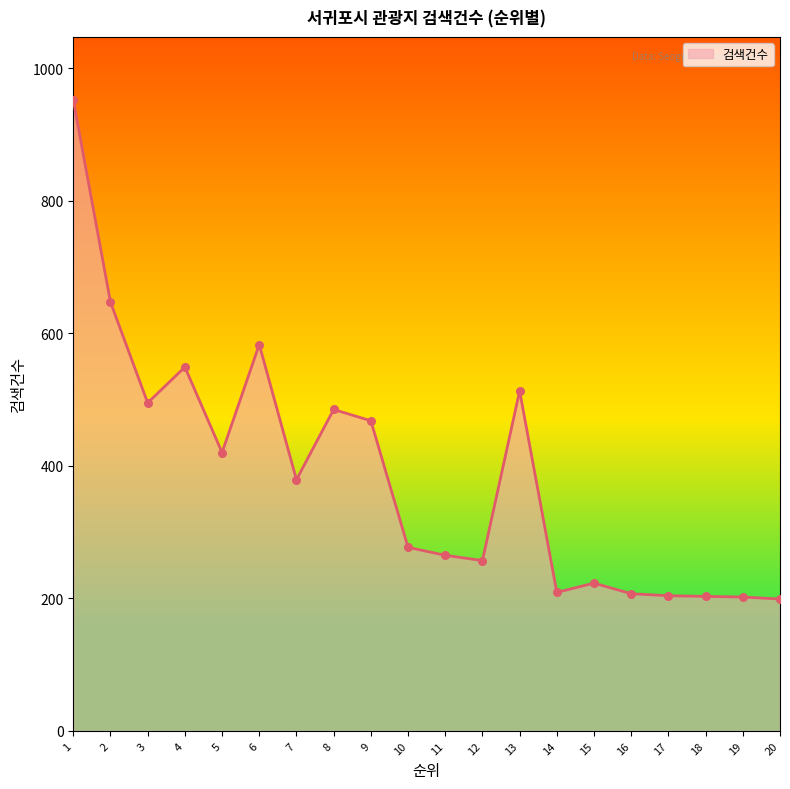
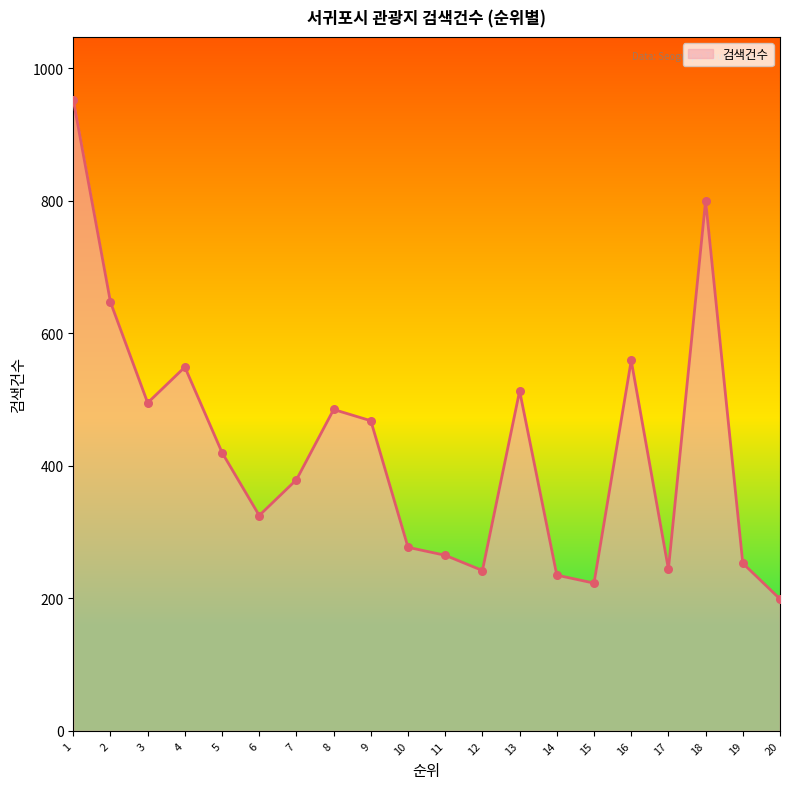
6: 580 -> 330
12: 260 -> 240
14: 210 -> 240
16: 210 -> 560
17: 200 -> 240
18: 200 -> 800
19: 200 -> 250
